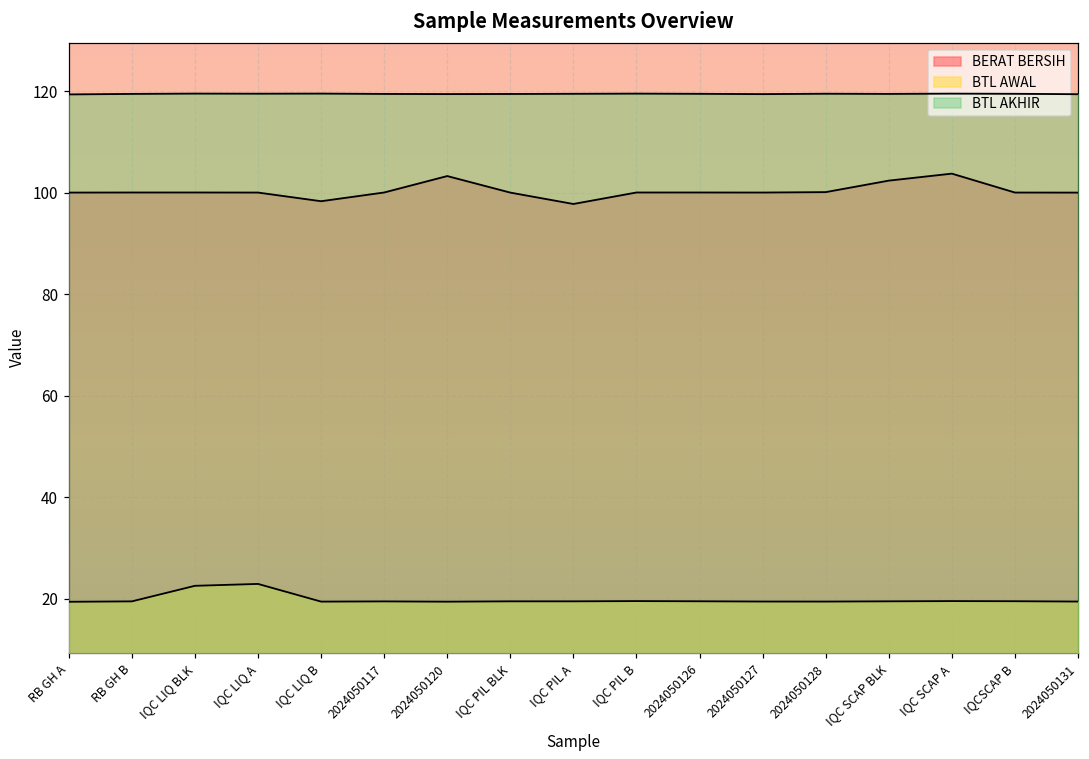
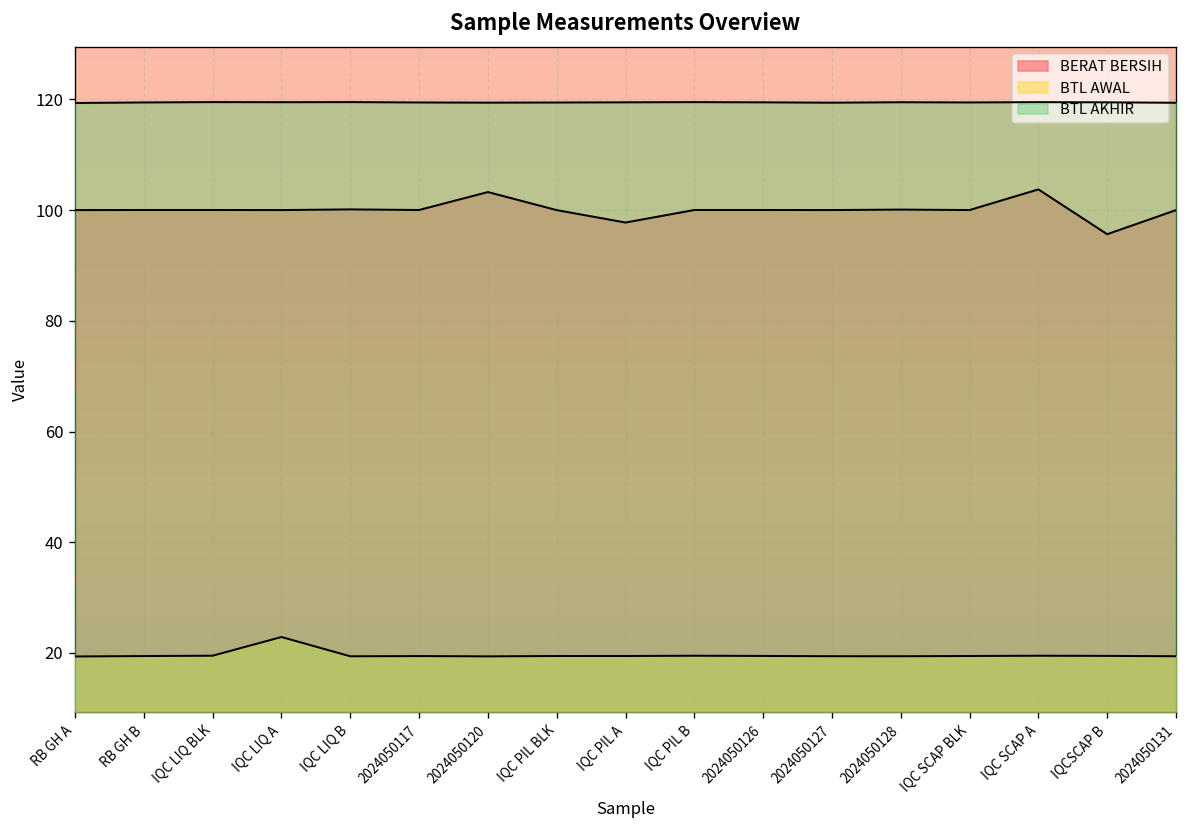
BTL AWAL, IQC LIQ BLK: 23 -> 19
BERAT BERSIH, IQC LIQ B: 98 -> 100
BERAT BERSIH, IQC SCAP BLK: 102 -> 100
BERAT BERSIH, IQCSCAP B: 100 -> 96
